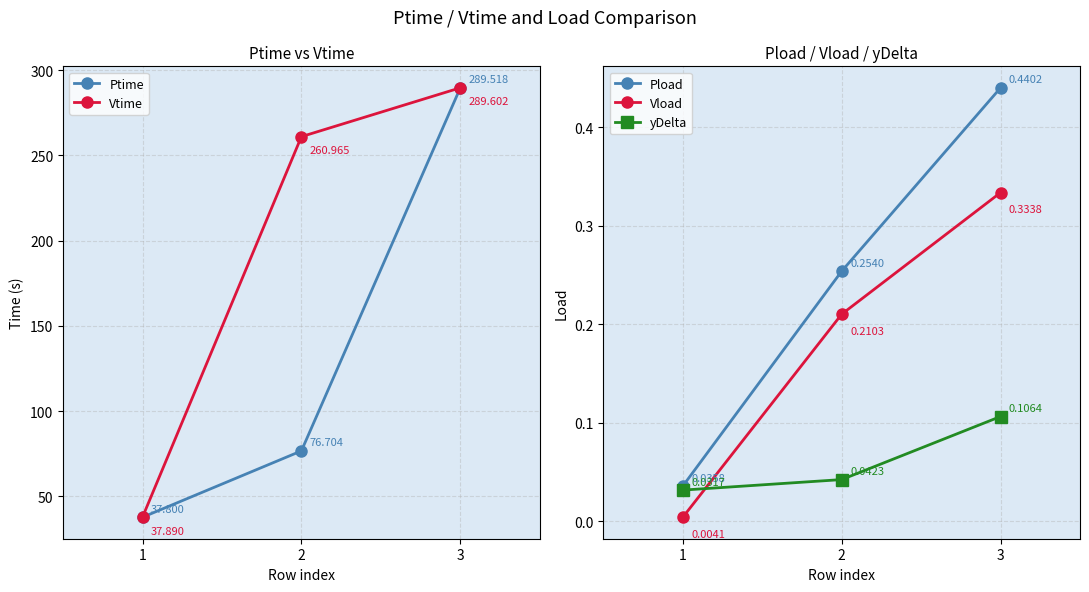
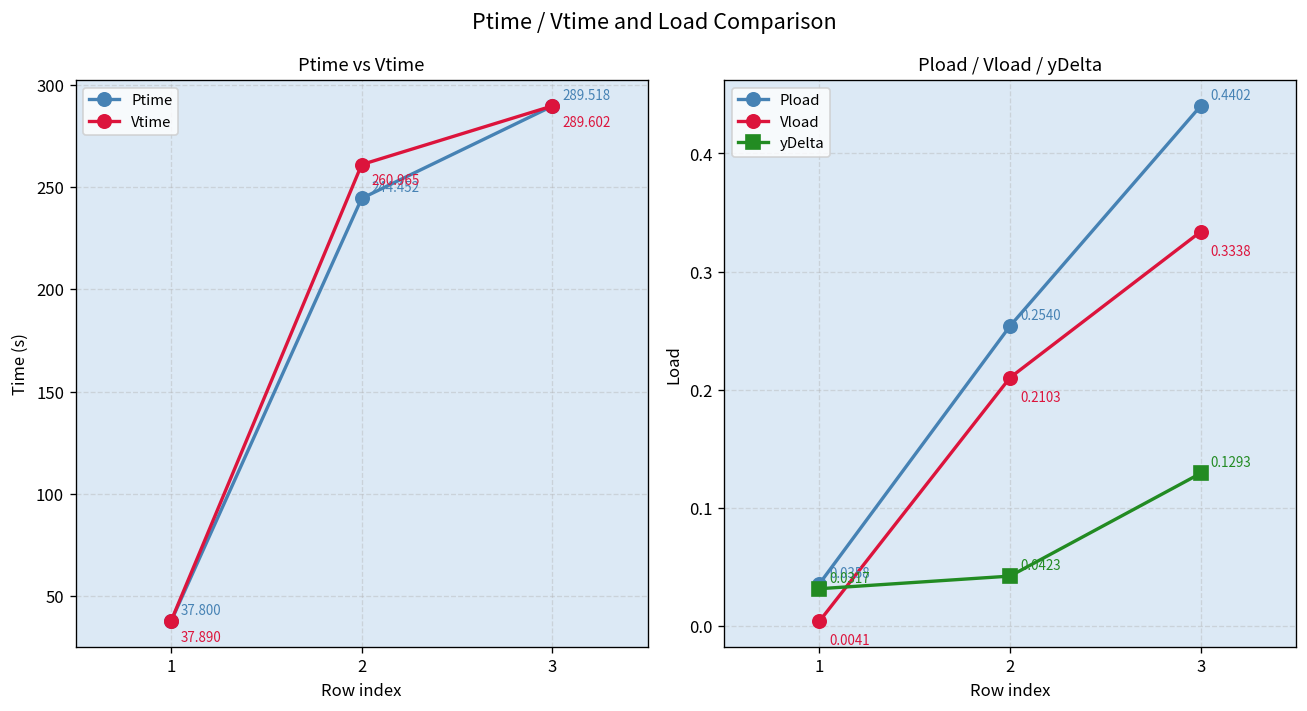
Ptime vs Vtime, Ptime, 2: 76.704 -> 244.452
Pload / Vload / yDelta, yDelta, 3: 0.1064 -> 0.1293
